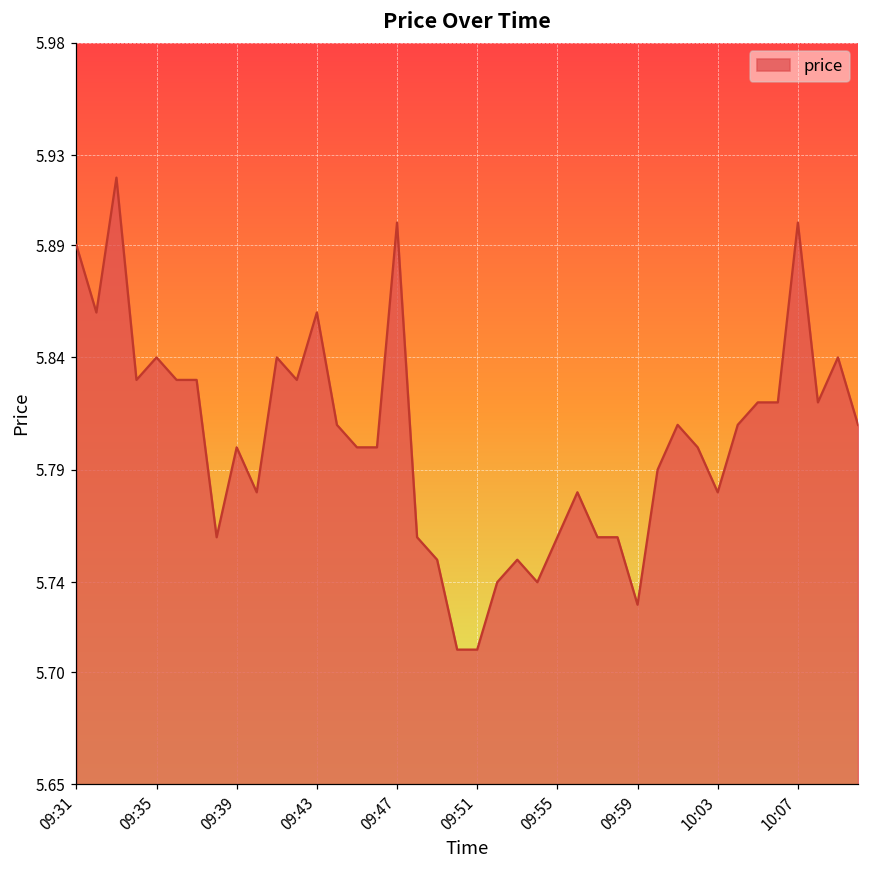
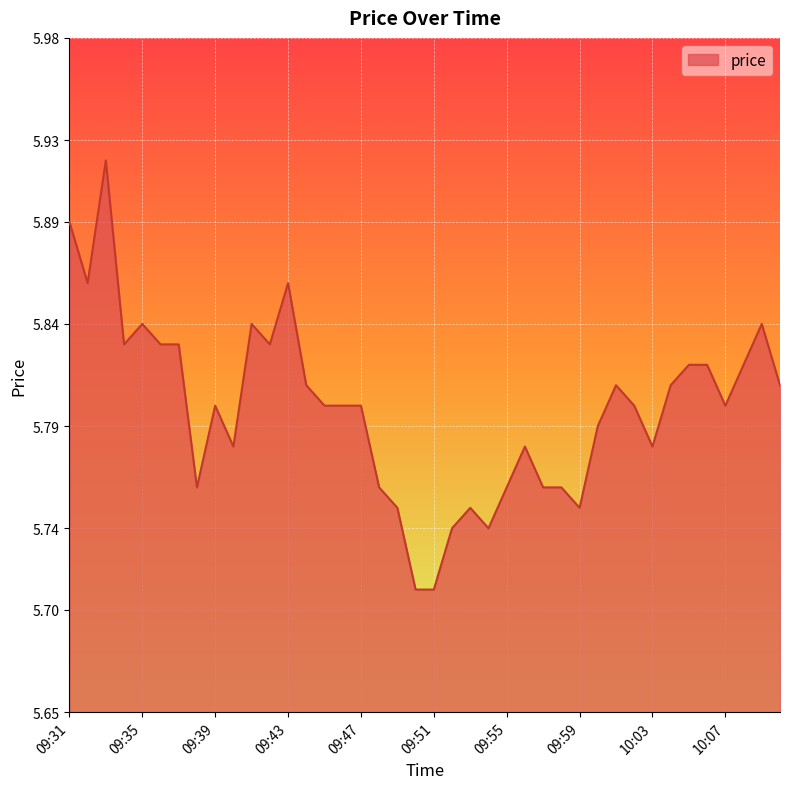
09:47: 5.9 -> 5.8
09:59: 5.73 -> 5.75
10:07: 5.9 -> 5.8
